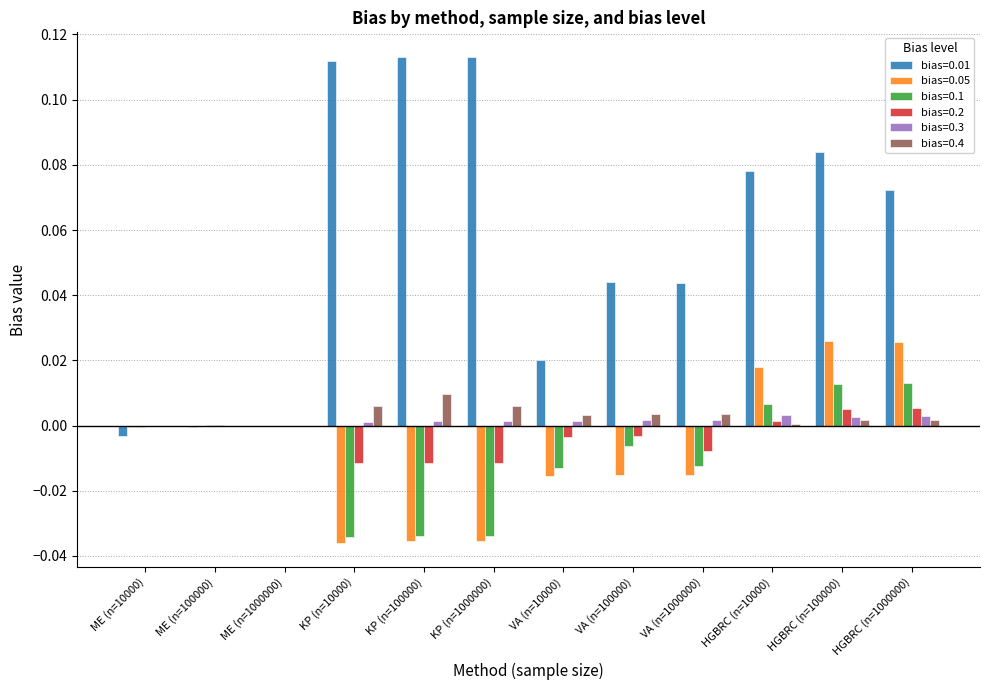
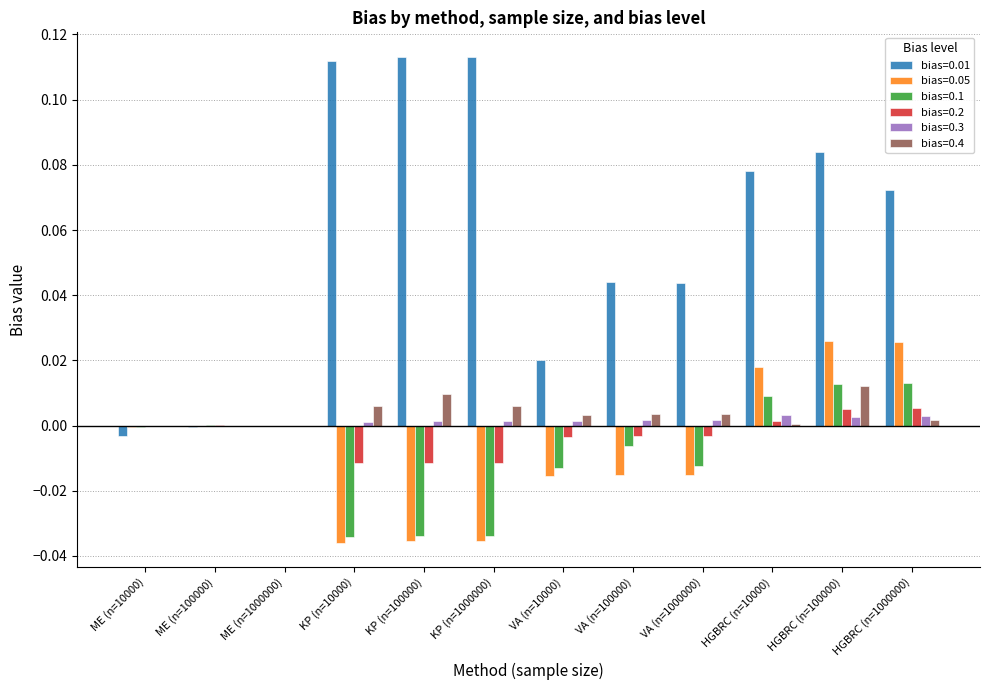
bias=0.2, VA (n=1000000): -0.008 -> -0.003
bias=0.1, HGBRC (n=10000): 0.007 -> 0.009
bias=0.4, HGBRC (n=100000): 0.002 -> 0.012
